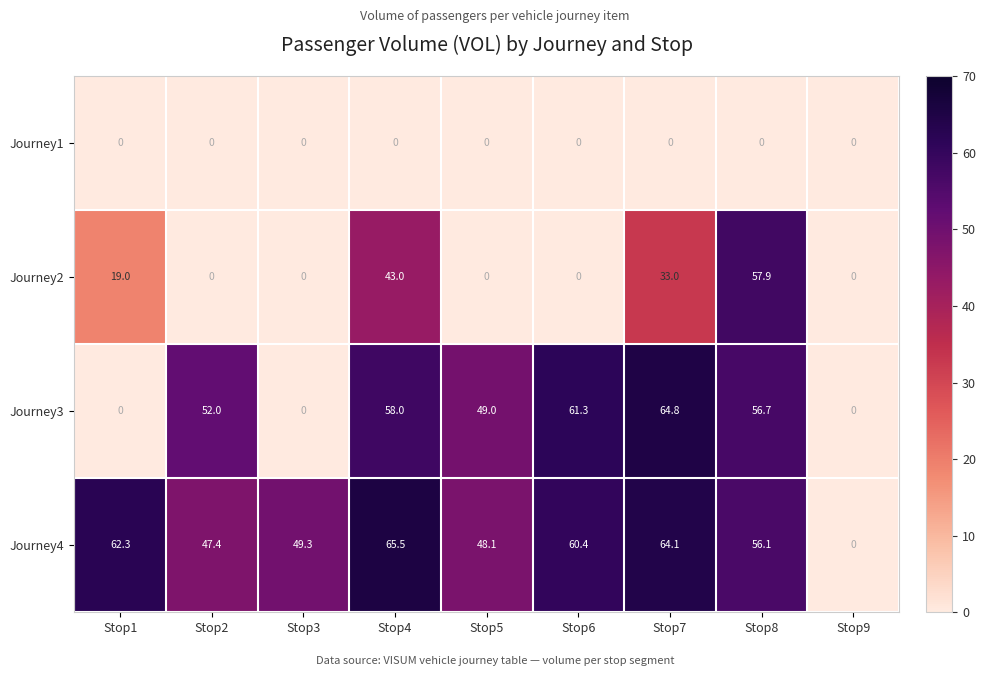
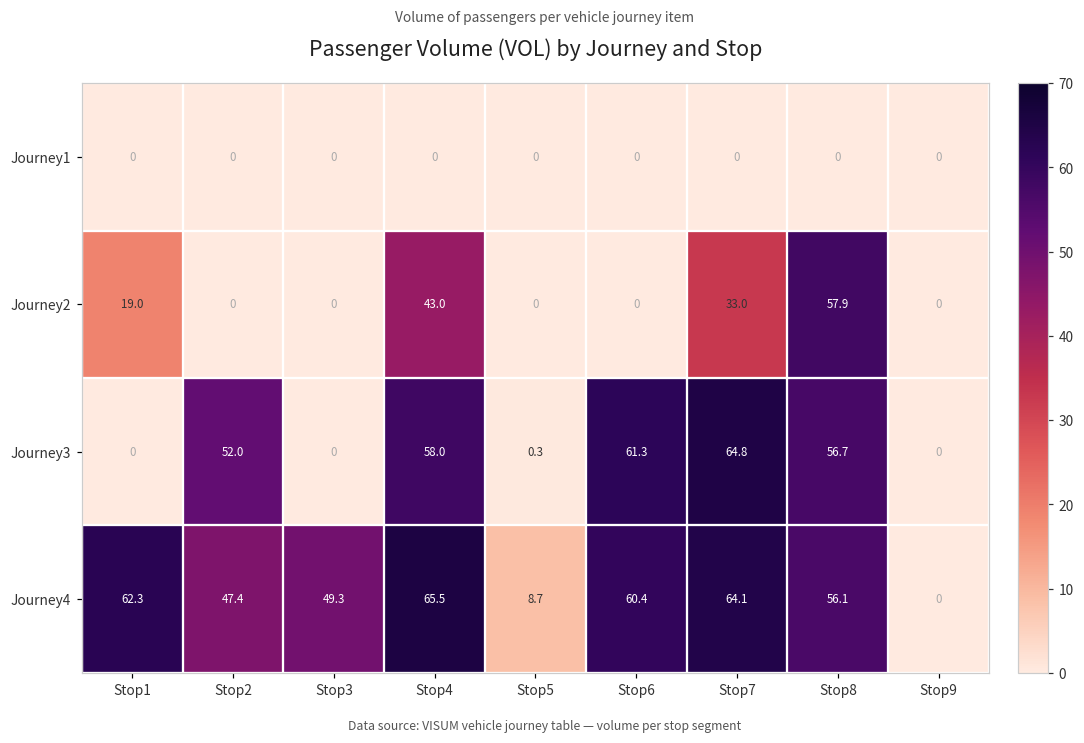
Journey3, Stop5: 49.0 -> 0.3
Journey4, Stop5: 48.1 -> 8.7
